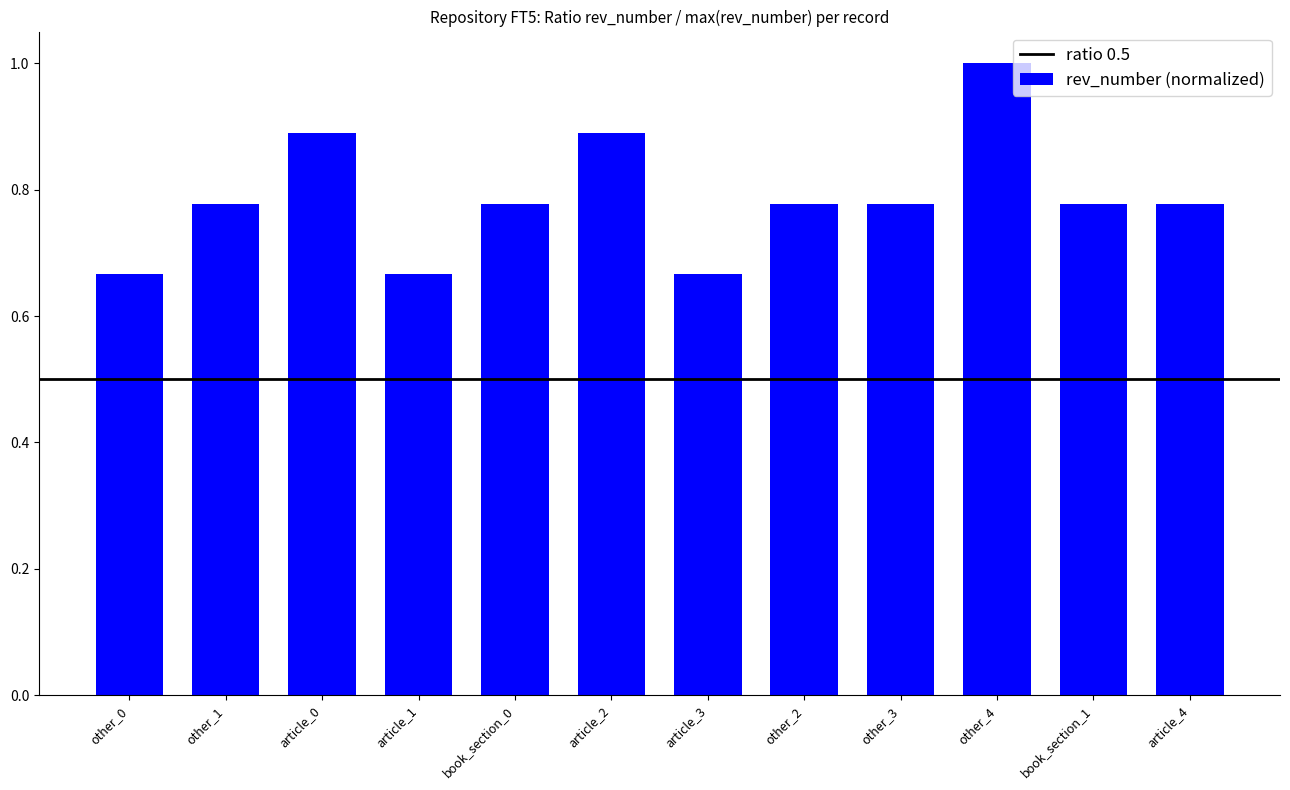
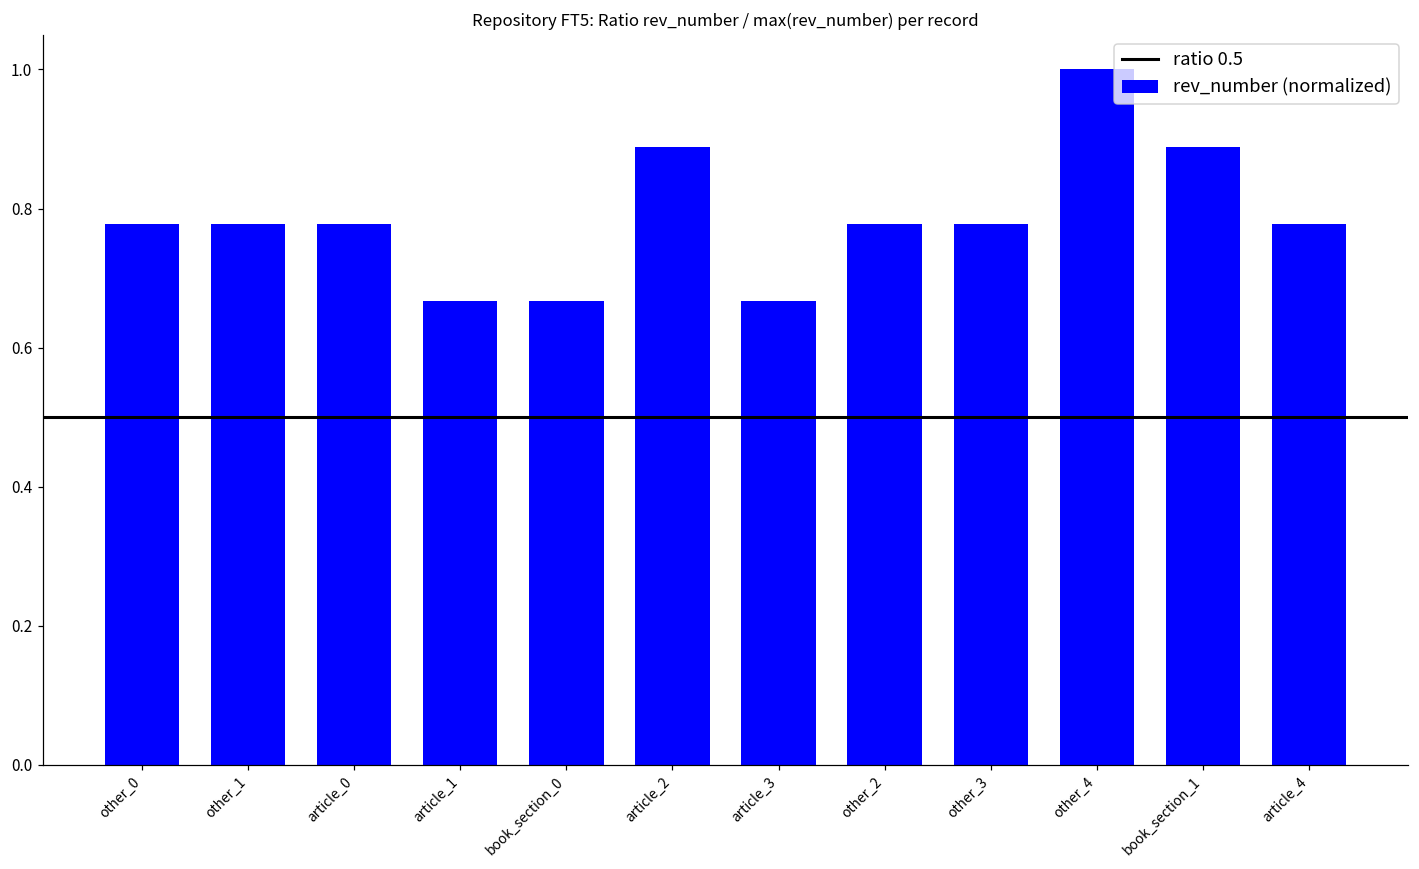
other_0: 0.67 -> 0.78
article_0: 0.89 -> 0.78
book_section_0: 0.78 -> 0.67
book_section_1: 0.78 -> 0.89
